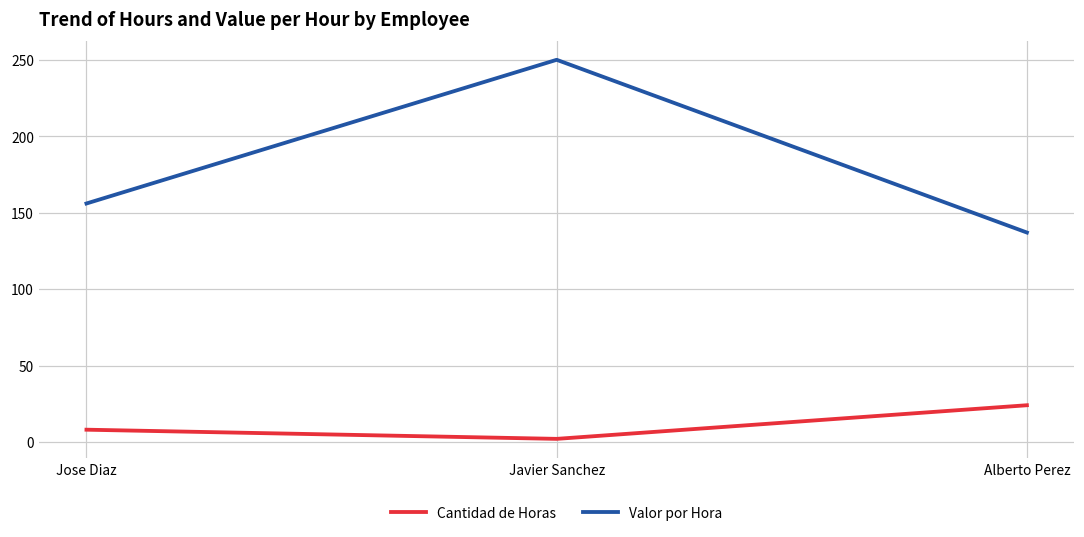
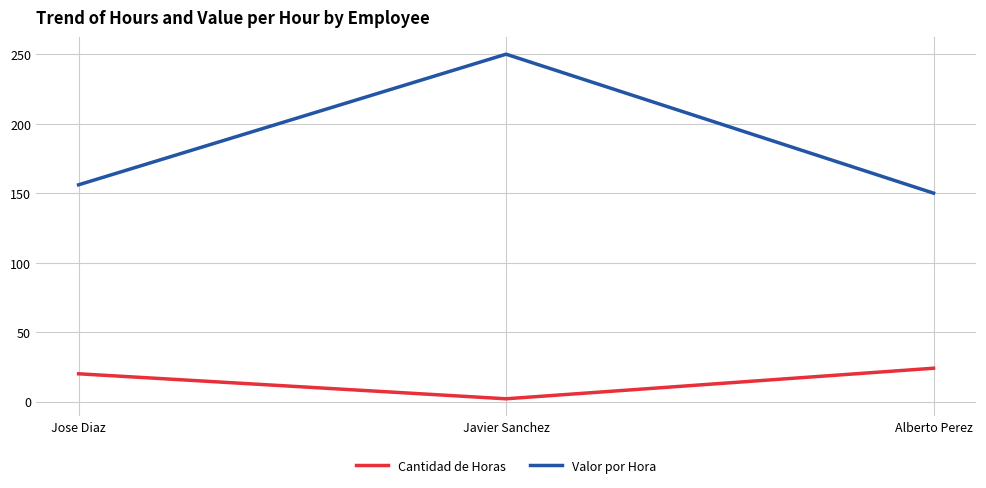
Cantidad de Horas, Jose Diaz: 8 -> 20
Valor por Hora, Alberto Perez: 137 -> 150
